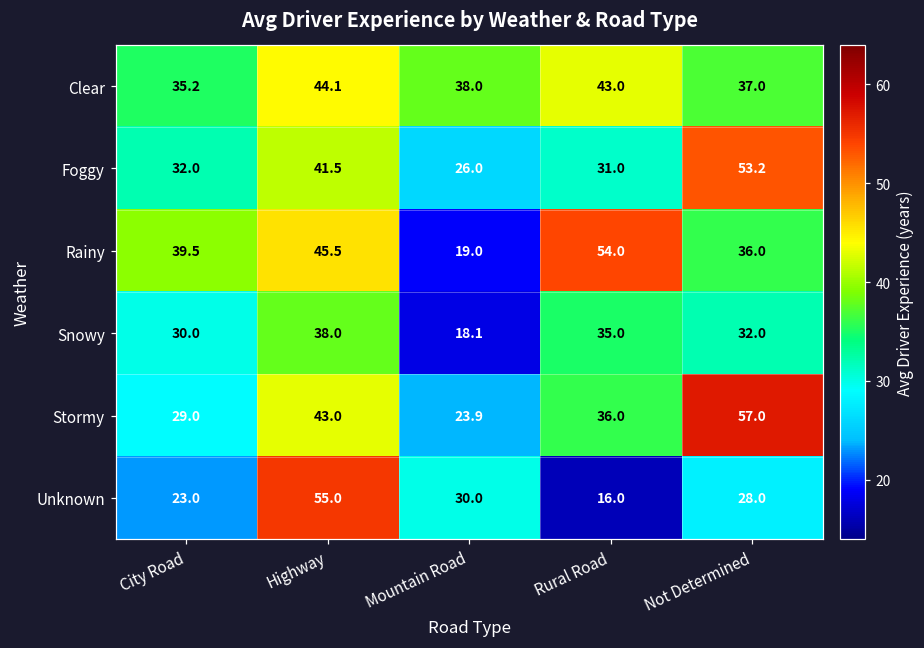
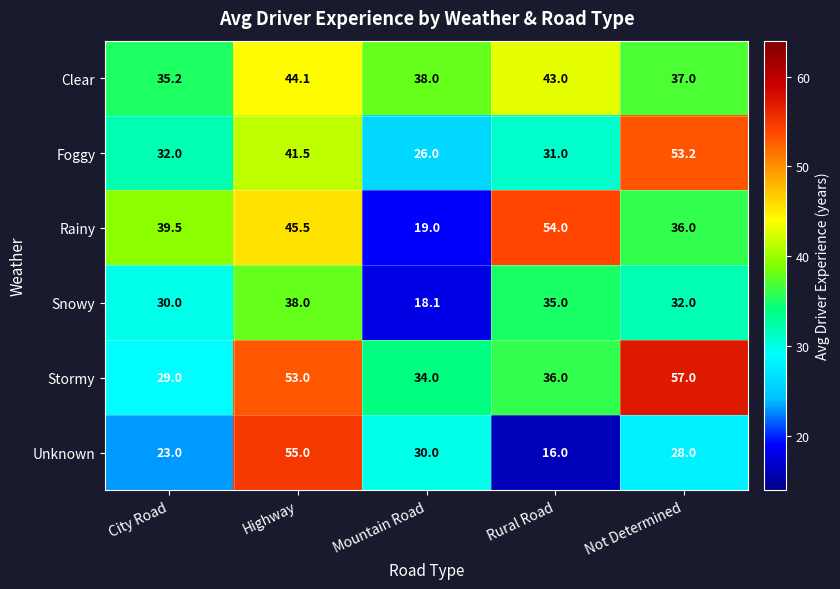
Stormy, Highway: 43.0 -> 53.0
Stormy, Mountain Road: 23.9 -> 34.0
